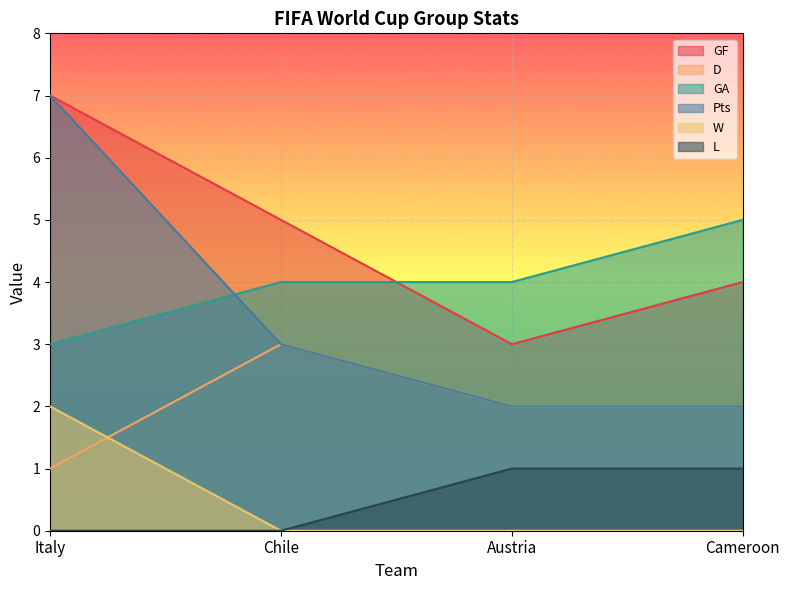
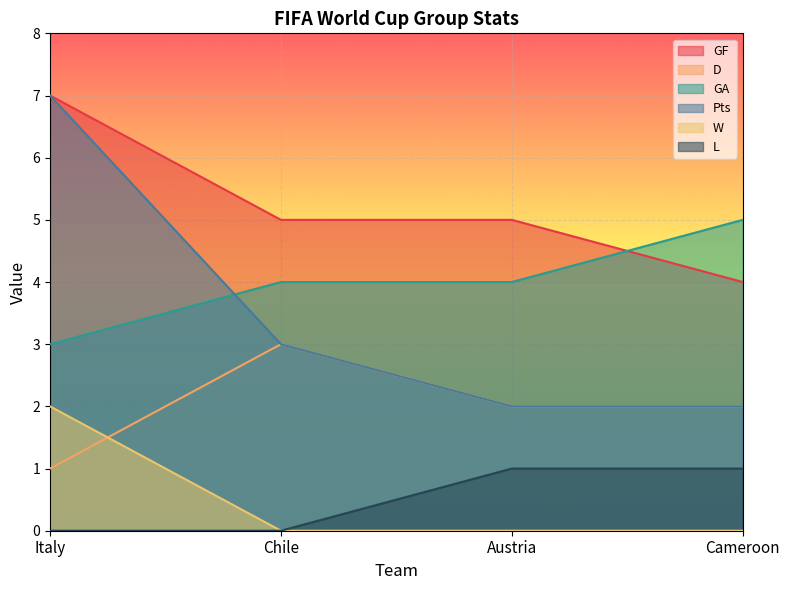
GF, Austria: 3 -> 5
